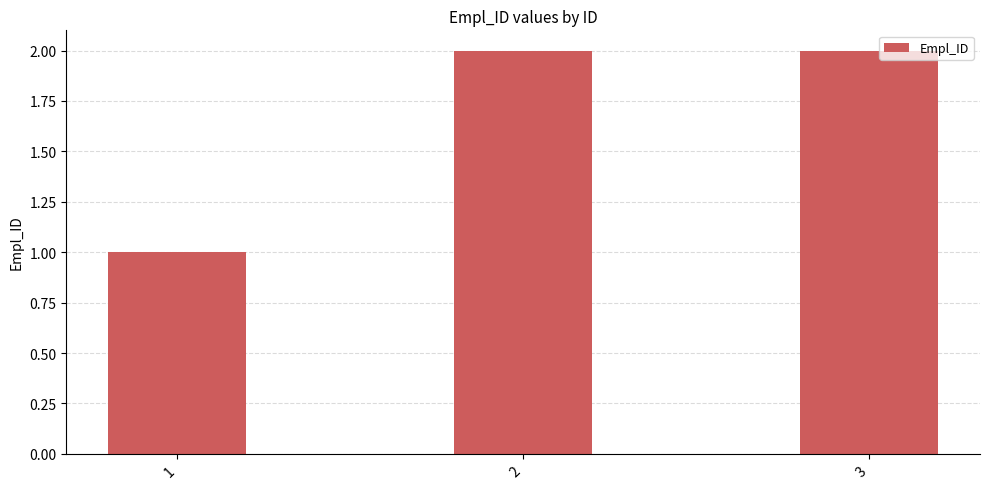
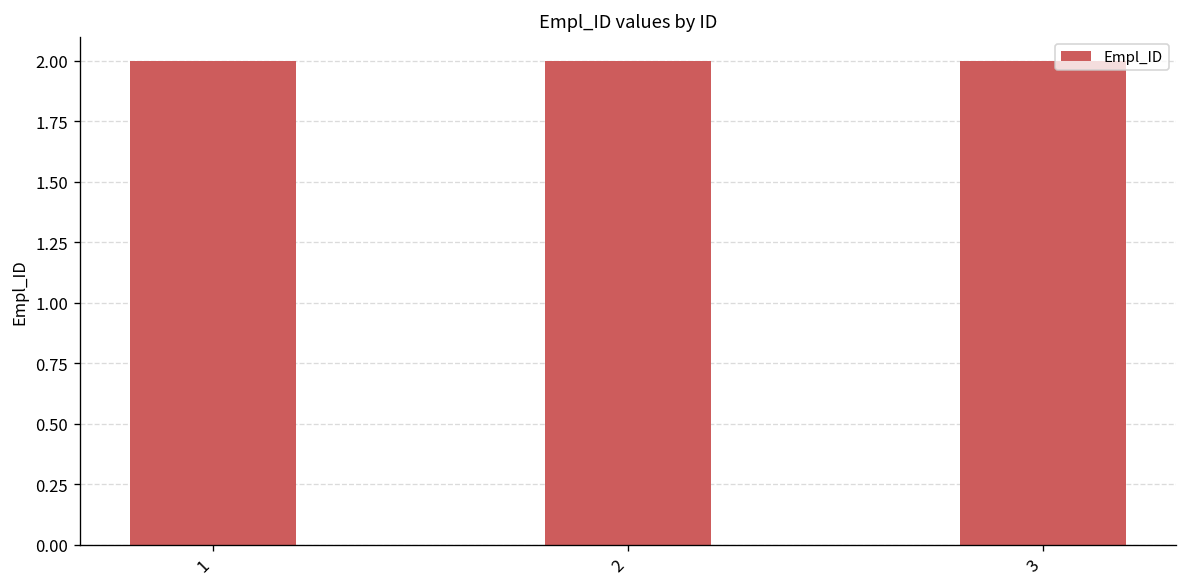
1: 1 -> 2
